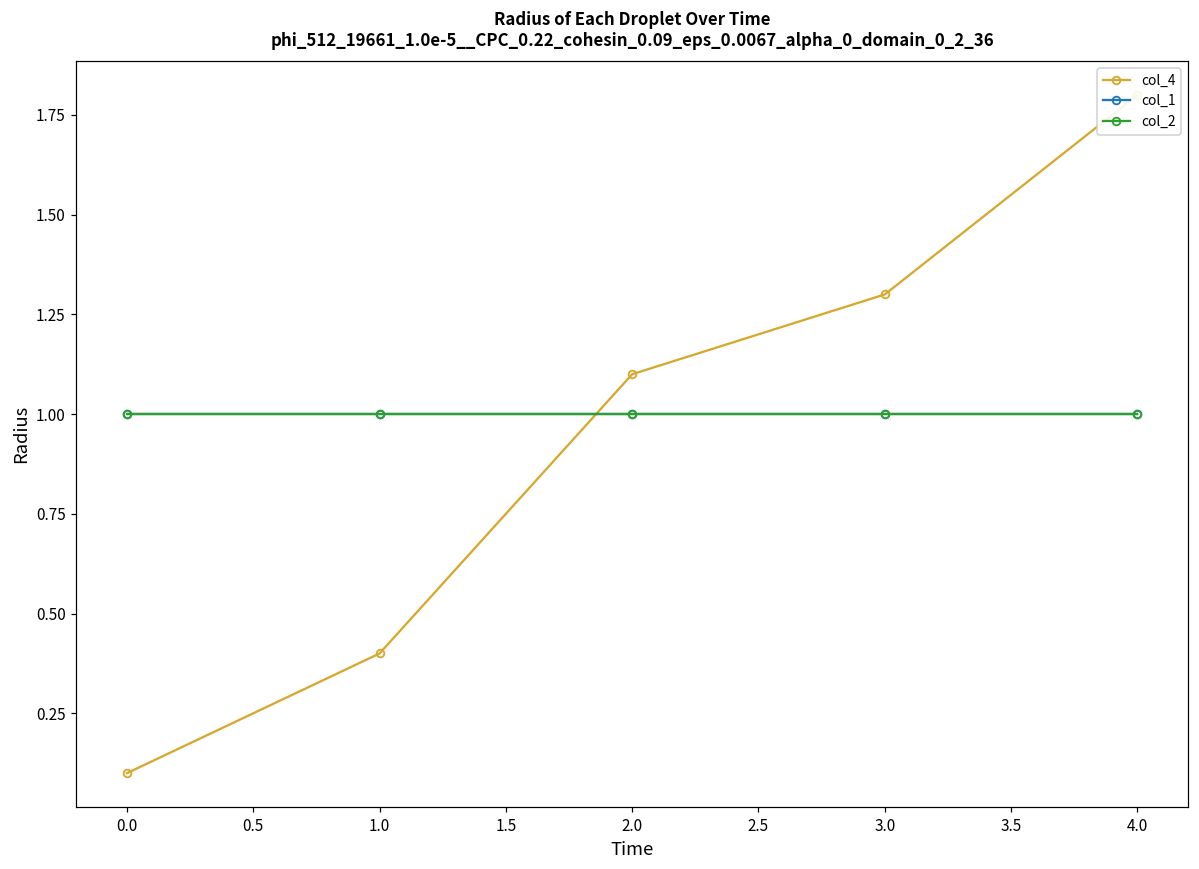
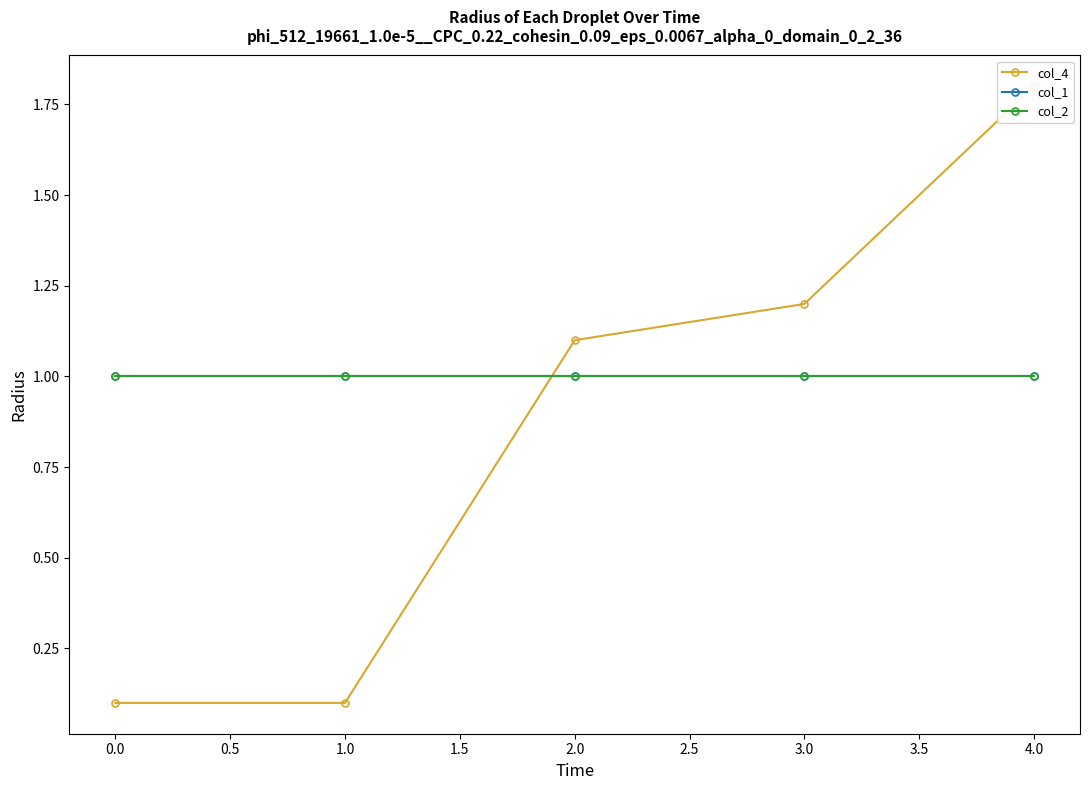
col_4, 1.0: 0.4 -> 0.1
col_4, 3.0: 1.3 -> 1.2
